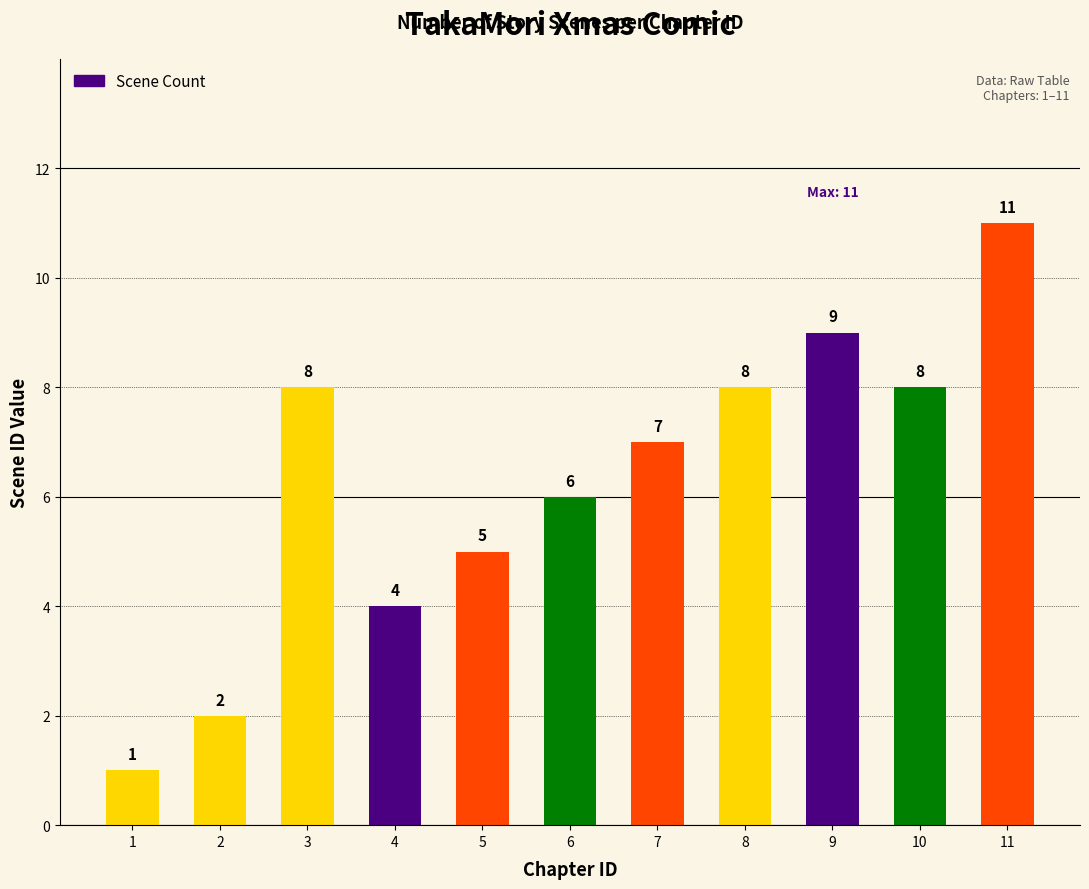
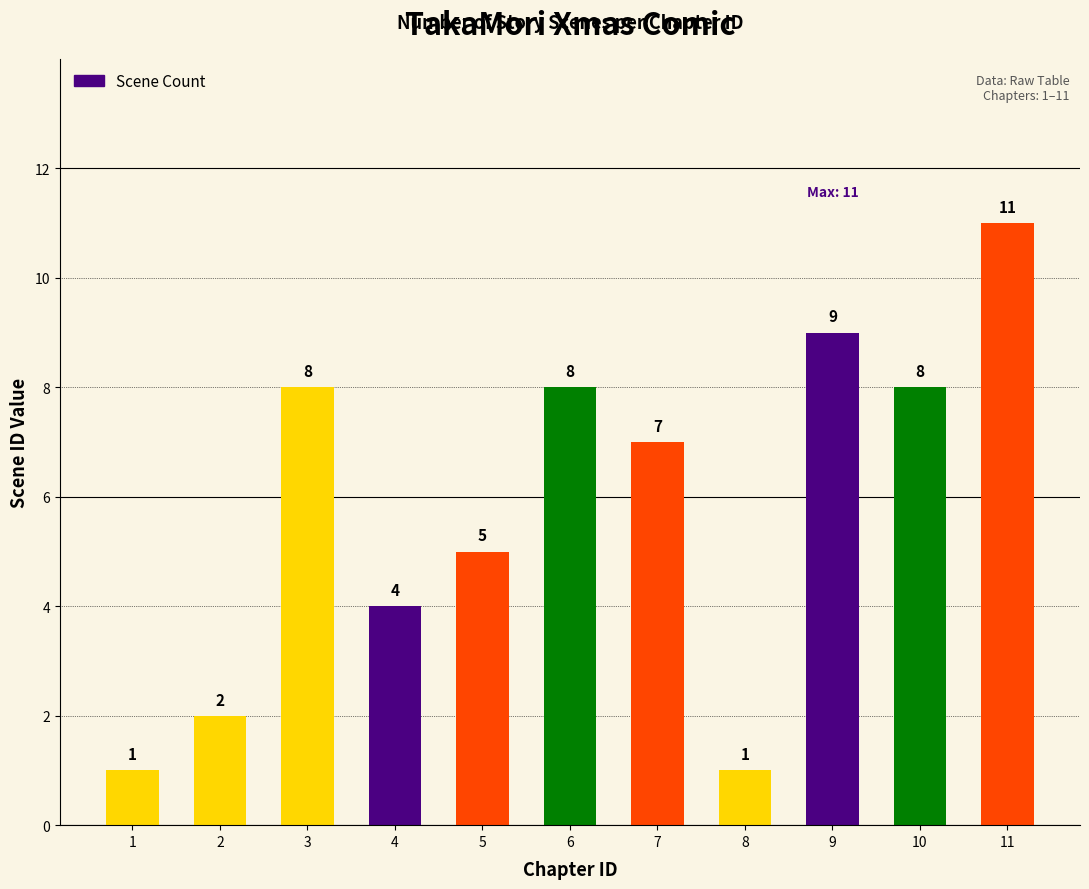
6: 6 -> 8
8: 8 -> 1
